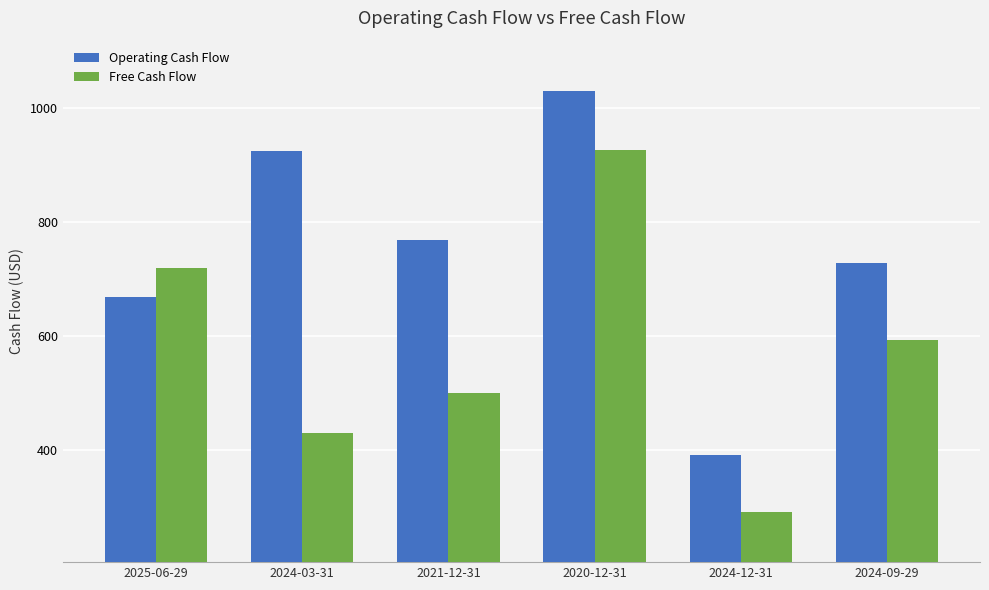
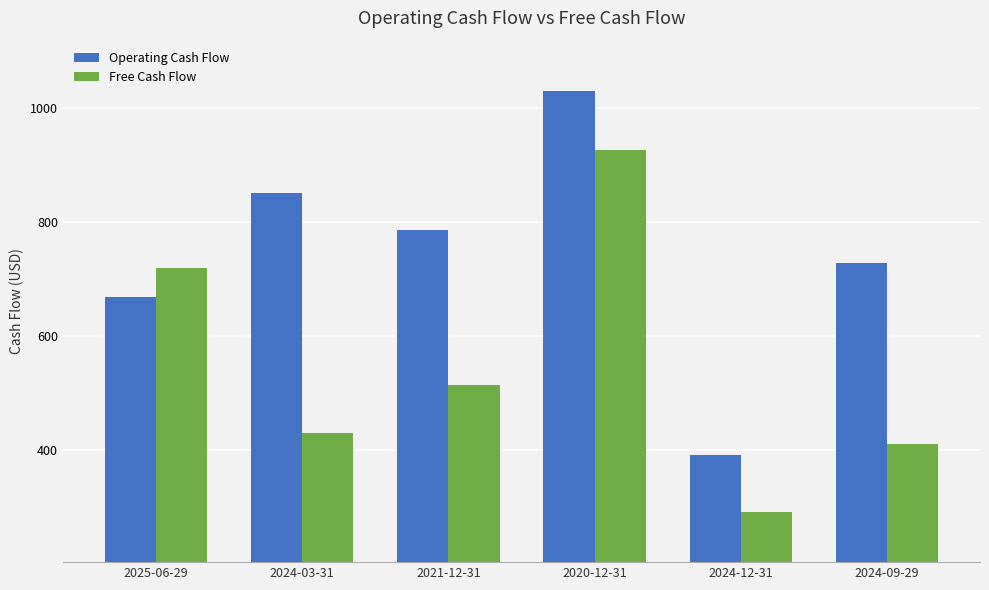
Operating Cash Flow, 2024-03-31: 920 -> 850
Operating Cash Flow, 2021-12-31: 770 -> 790
Free Cash Flow, 2021-12-31: 500 -> 510
Free Cash Flow, 2024-09-29: 590 -> 410
